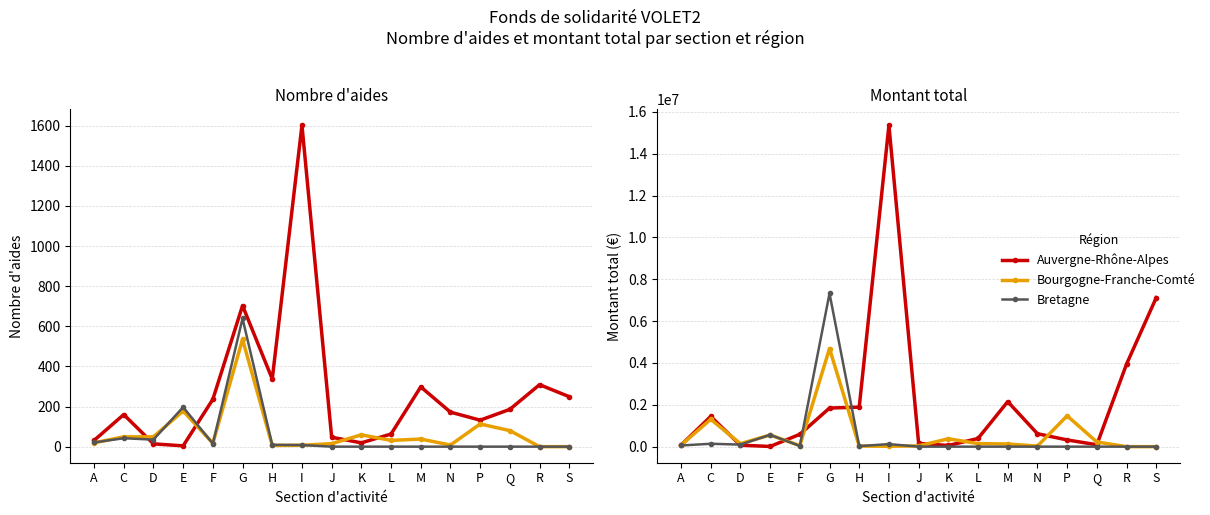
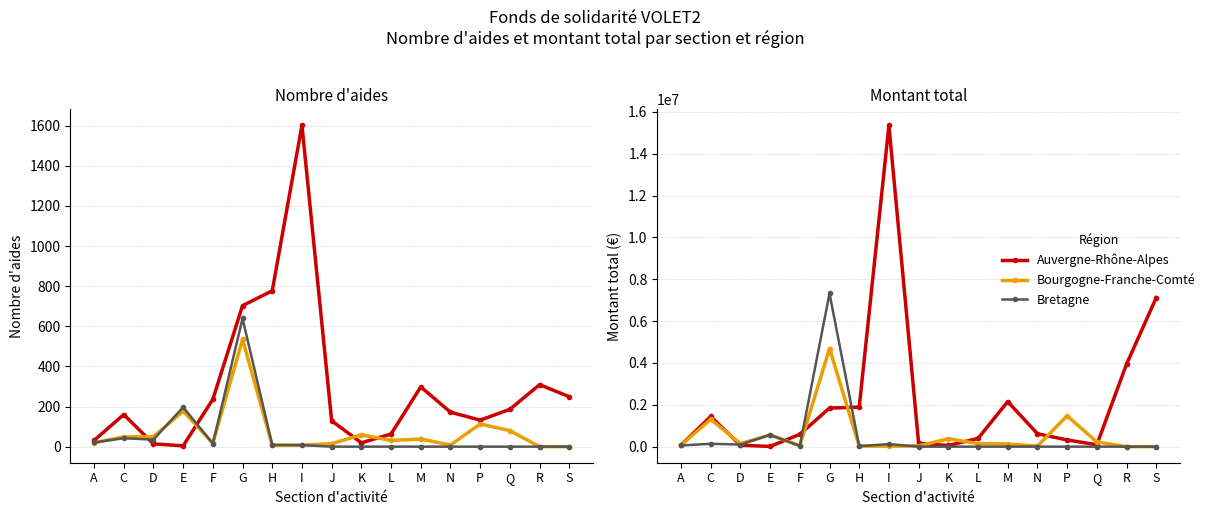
Nombre d'aides, Auvergne-Rhône-Alpes, H: 340 -> 780
Nombre d'aides, Auvergne-Rhône-Alpes, J: 50 -> 130
